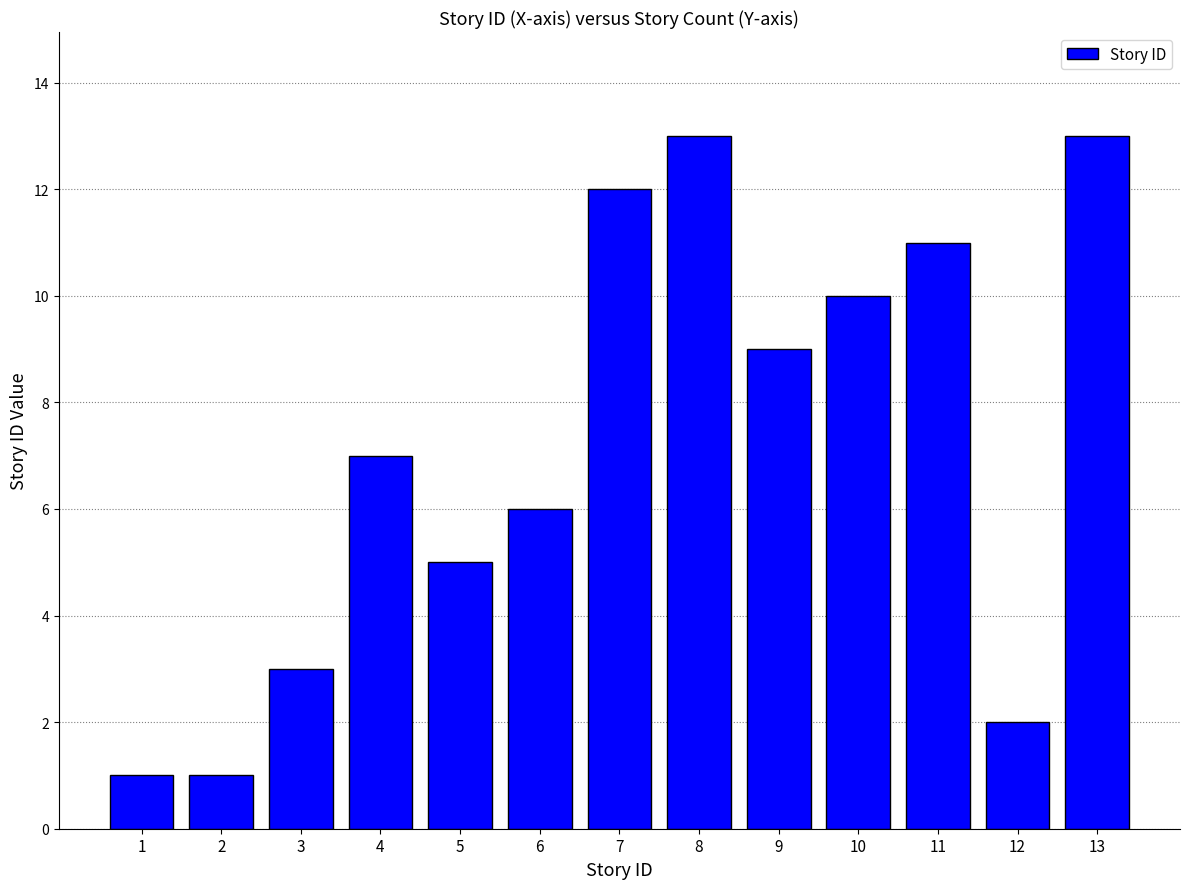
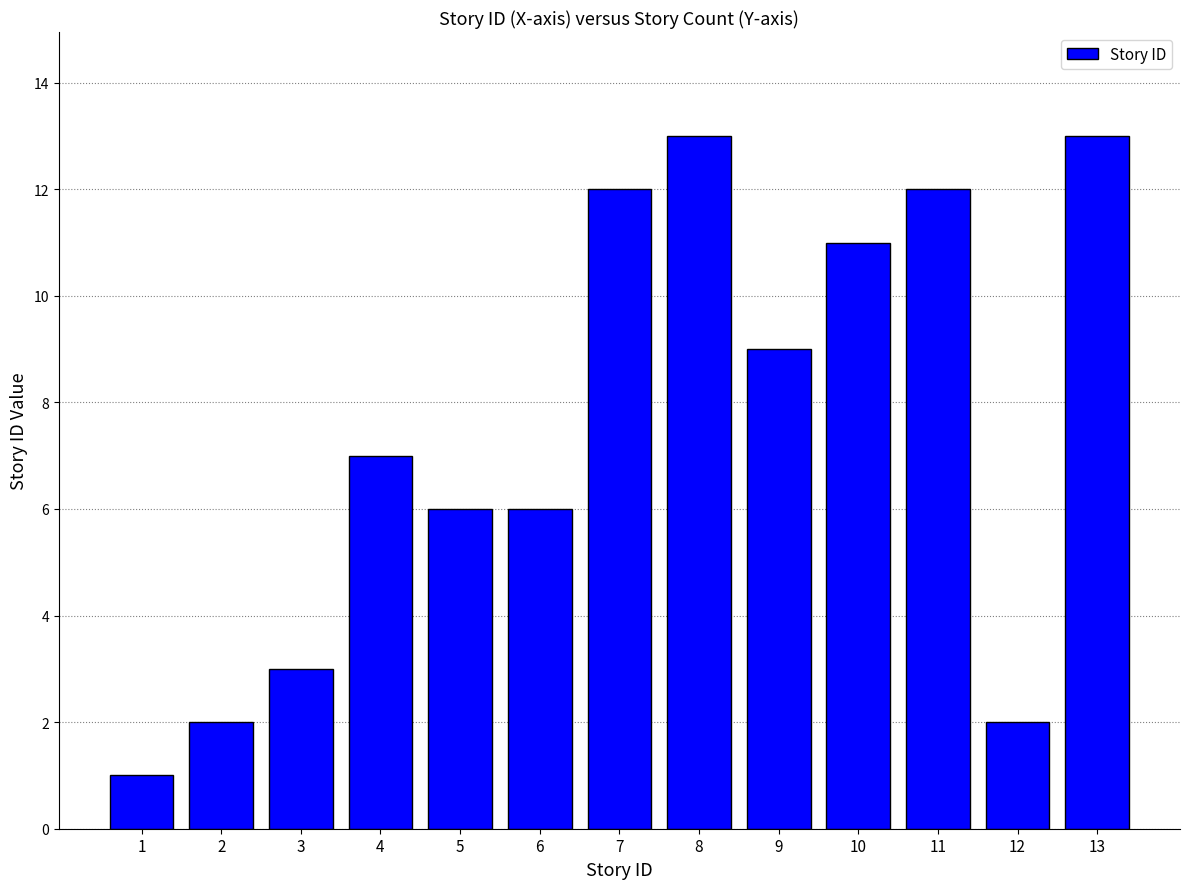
2: 1 -> 2
5: 5 -> 6
10: 10 -> 11
11: 11 -> 12
